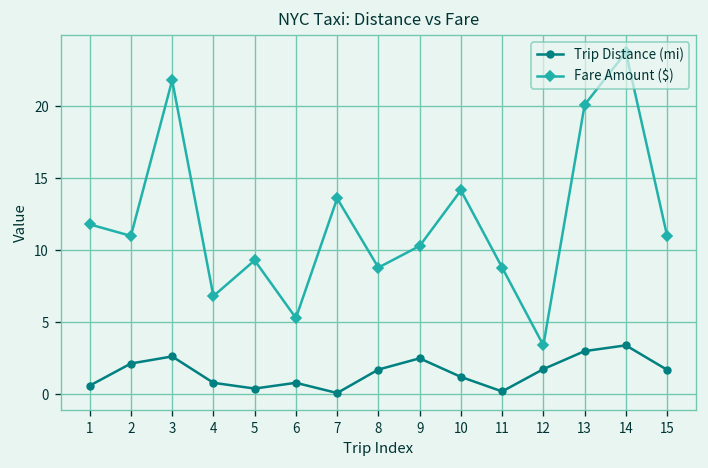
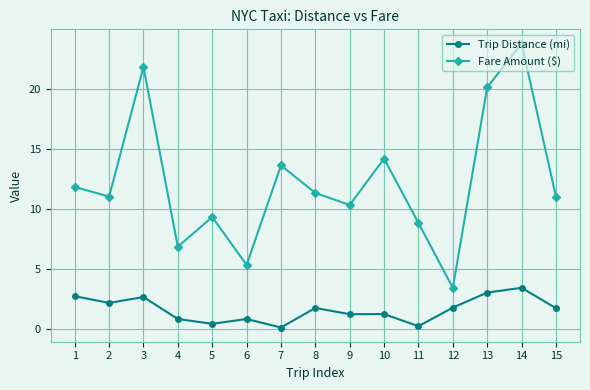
Trip Distance (mi), 1: 0.6 -> 2.7
Fare Amount ($), 8: 8.8 -> 11.3
Trip Distance (mi), 9: 2.5 -> 1.2
